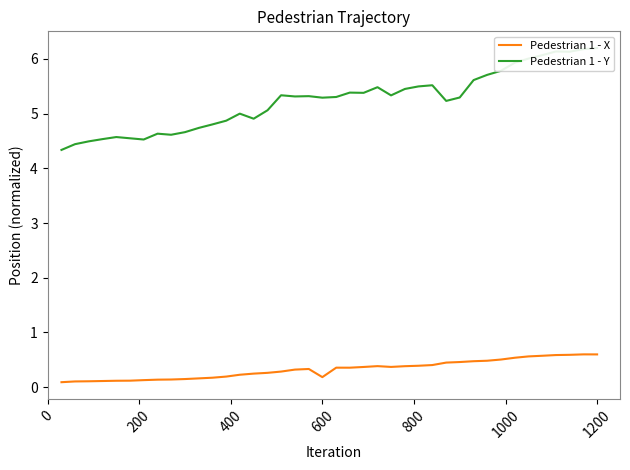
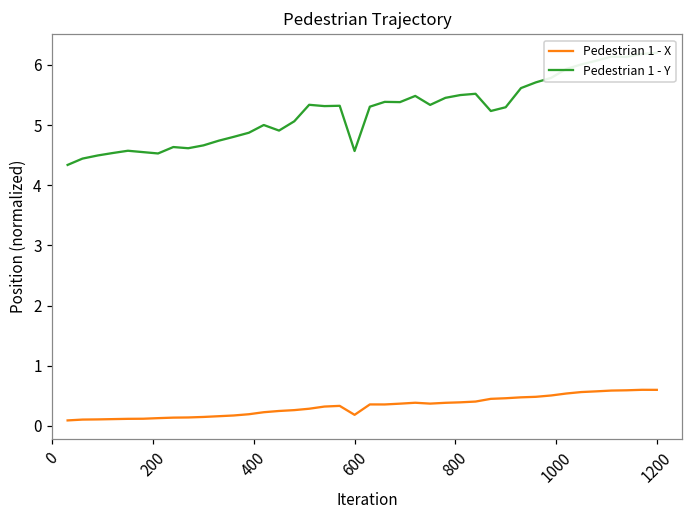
Pedestrian 1 - Y, 600: 5.3 -> 4.6
